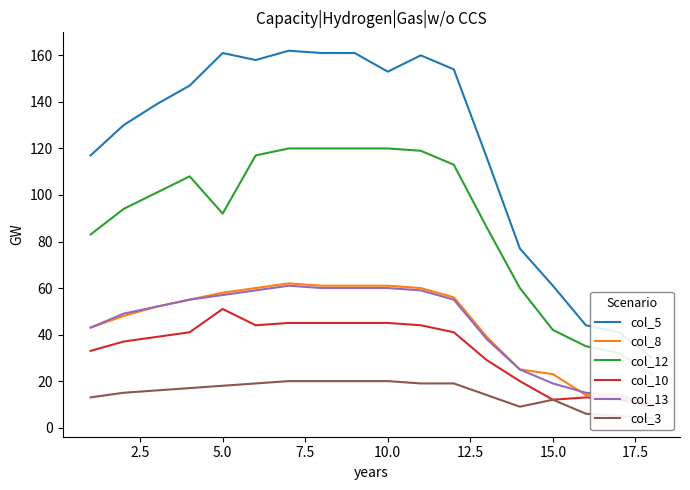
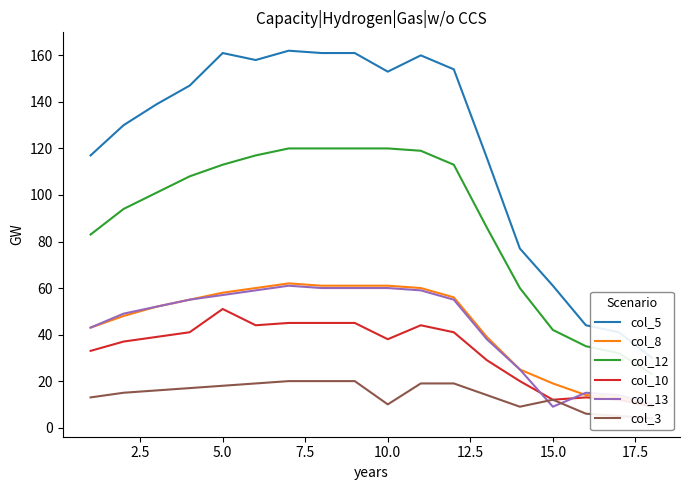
col_12, 5.0: 92 -> 113
col_10, 10.0: 45 -> 38
col_3, 10.0: 20 -> 10
col_8, 15.0: 23 -> 19
col_13, 15.0: 19 -> 9
